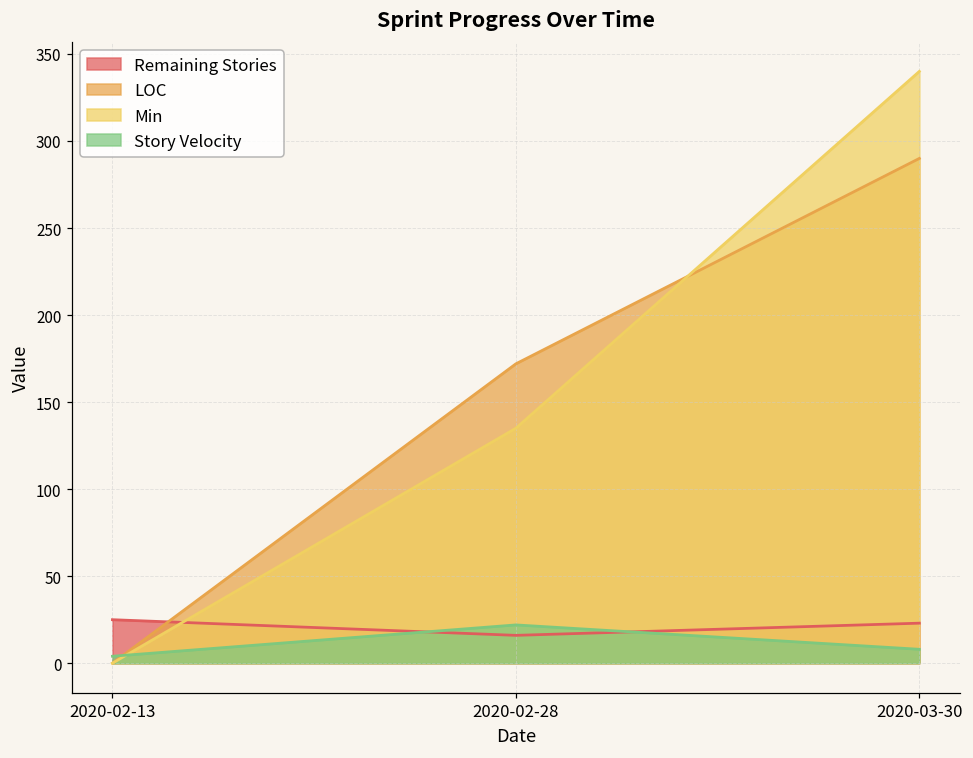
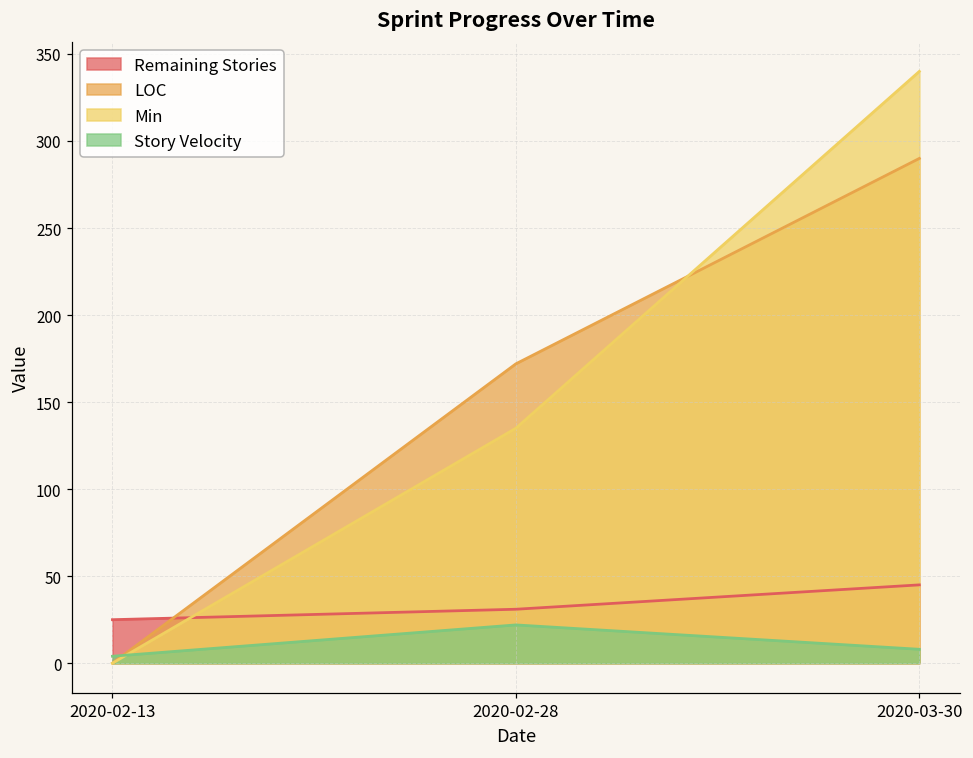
Remaining Stories, 2020-02-28: 16 -> 31
Remaining Stories, 2020-03-30: 23 -> 45
